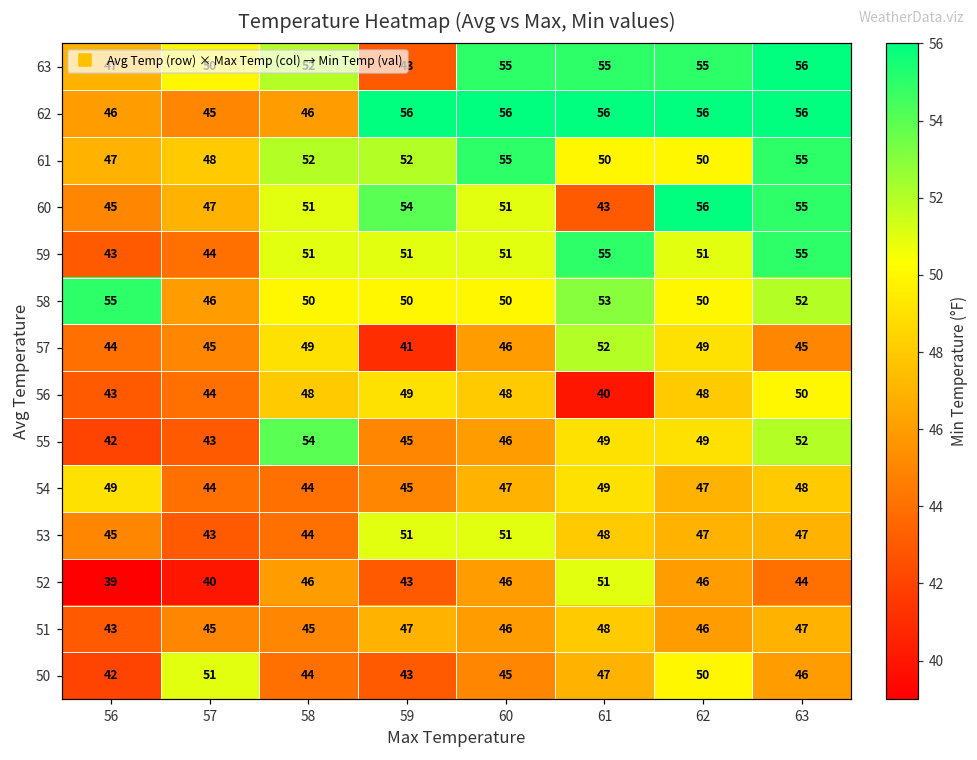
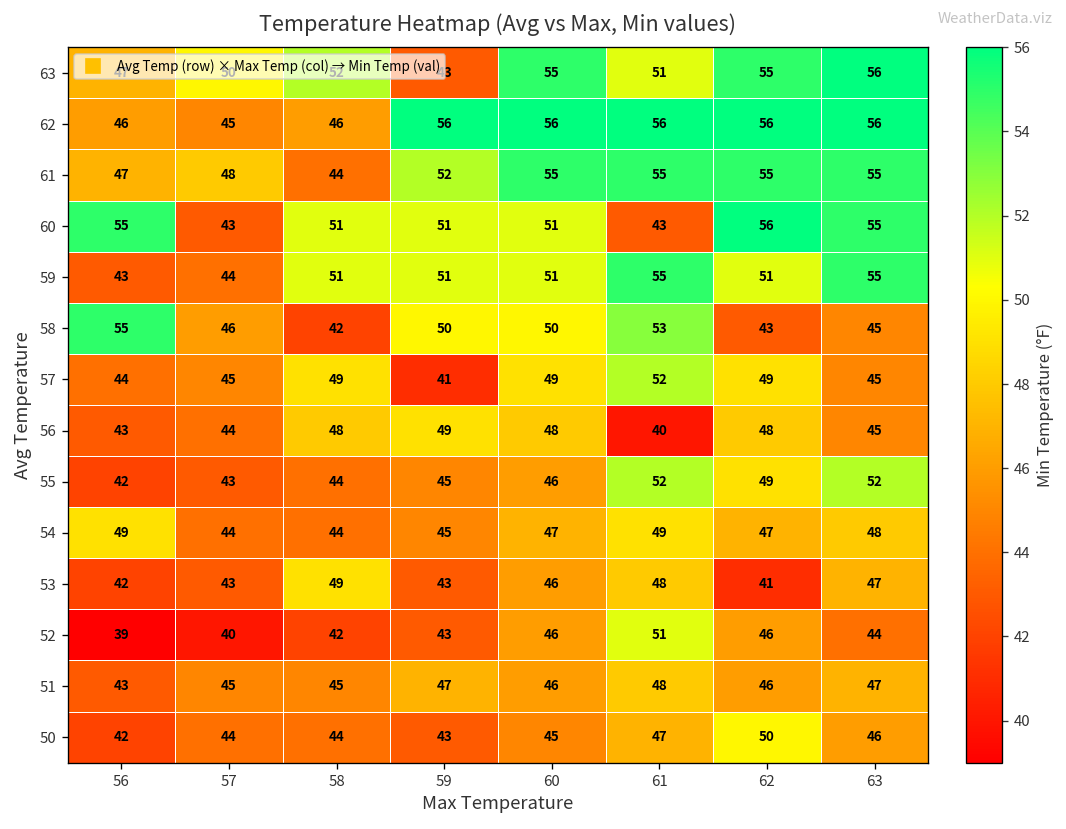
63, 61: 55 -> 51
61, 58: 52 -> 44
61, 61: 50 -> 55
61, 62: 50 -> 55
60, 56: 45 -> 55
60, 57: 47 -> 43
60, 59: 54 -> 51
58, 58: 50 -> 42
58, 62: 50 -> 43
58, 63: 52 -> 45
57, 60: 46 -> 49
56, 63: 50 -> 45
55, 58: 54 -> 44
55, 61: 49 -> 52
53, 56: 45 -> 42
53, 58: 44 -> 49
53, 59: 51 -> 43
53, 60: 51 -> 46
53, 62: 47 -> 41
52, 58: 46 -> 42
50, 57: 51 -> 44
